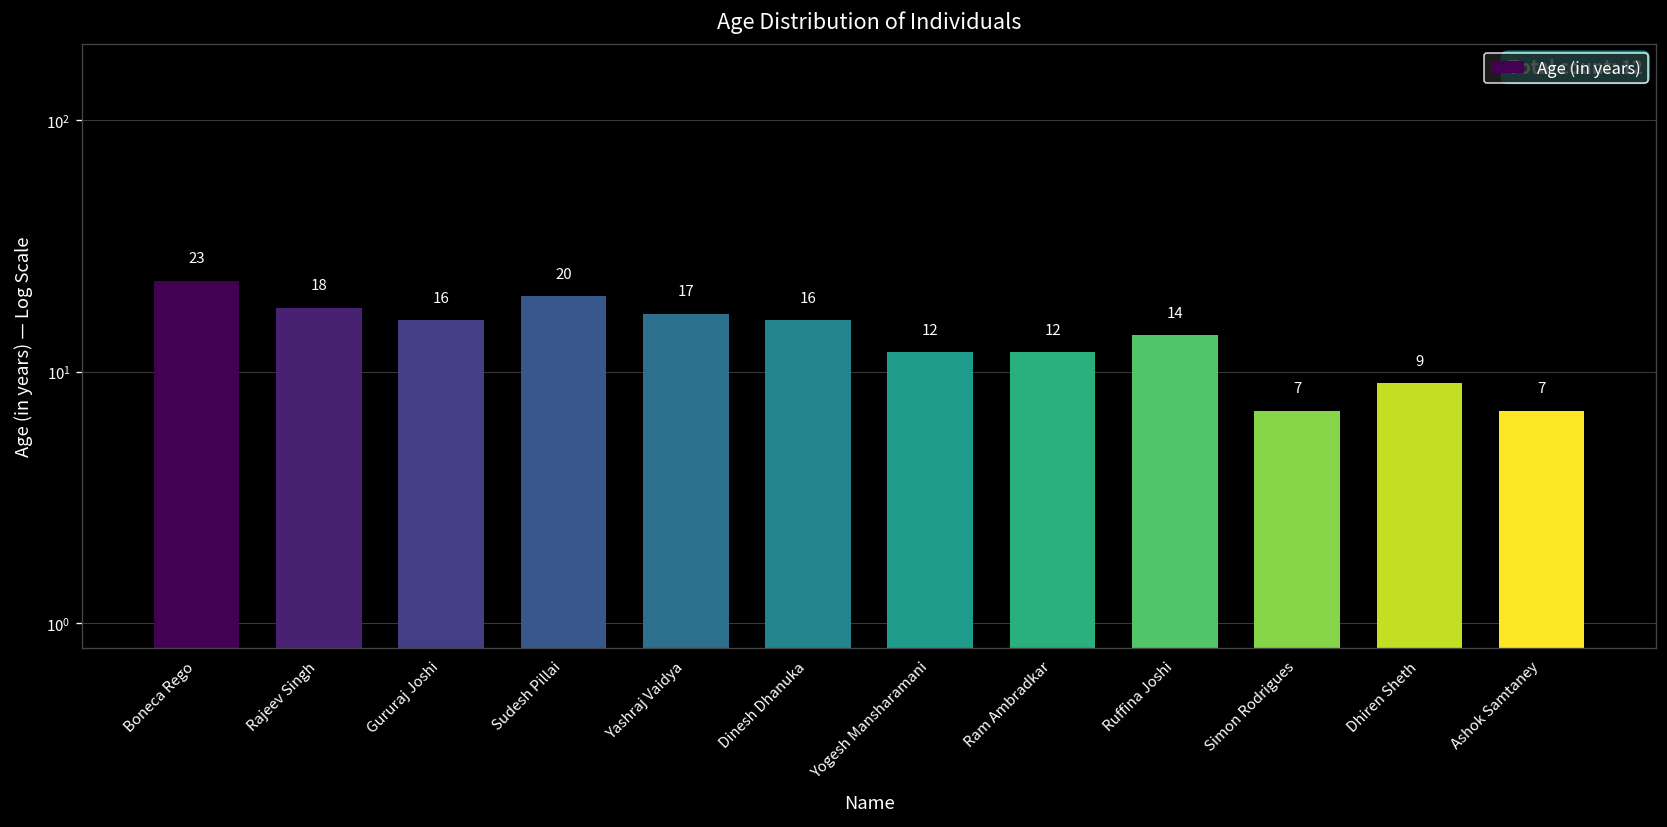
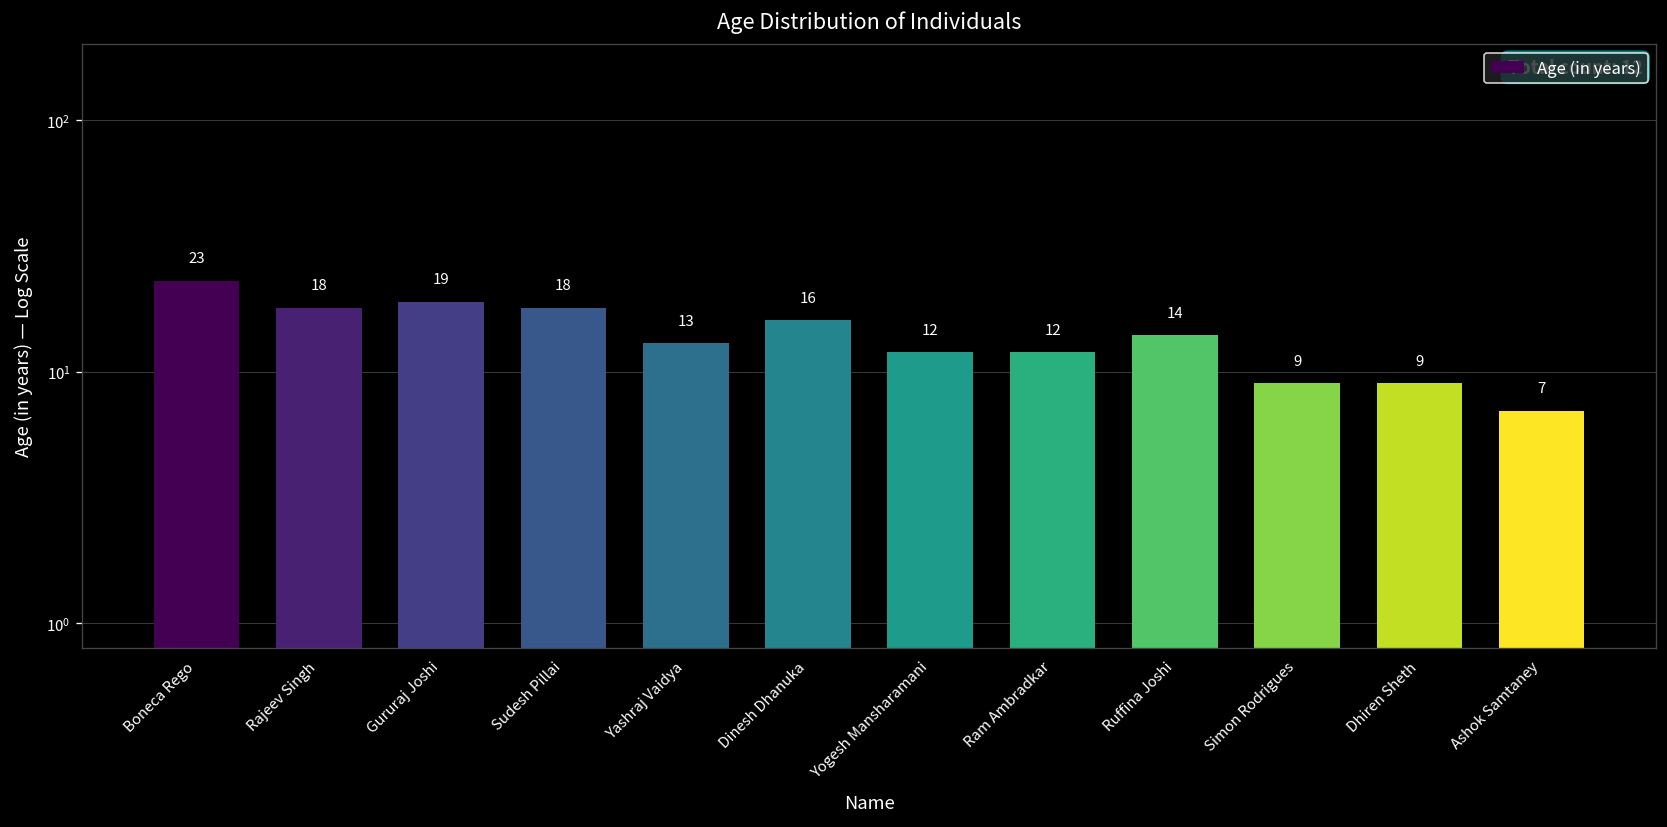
Gururaj Joshi: 16 -> 19
Sudesh Pillai: 20 -> 18
Yashraj Vaidya: 17 -> 13
Simon Rodrigues: 7 -> 9
